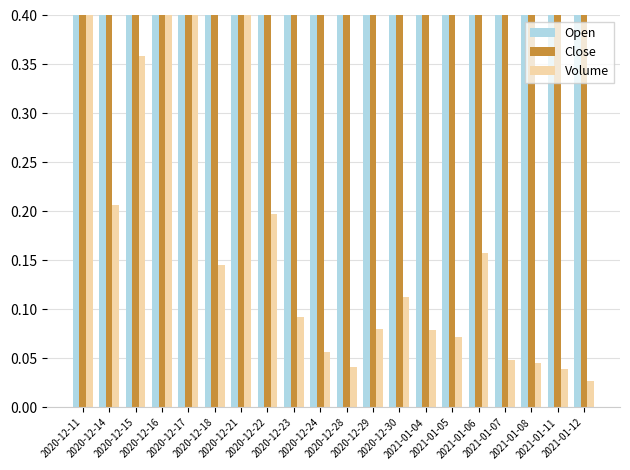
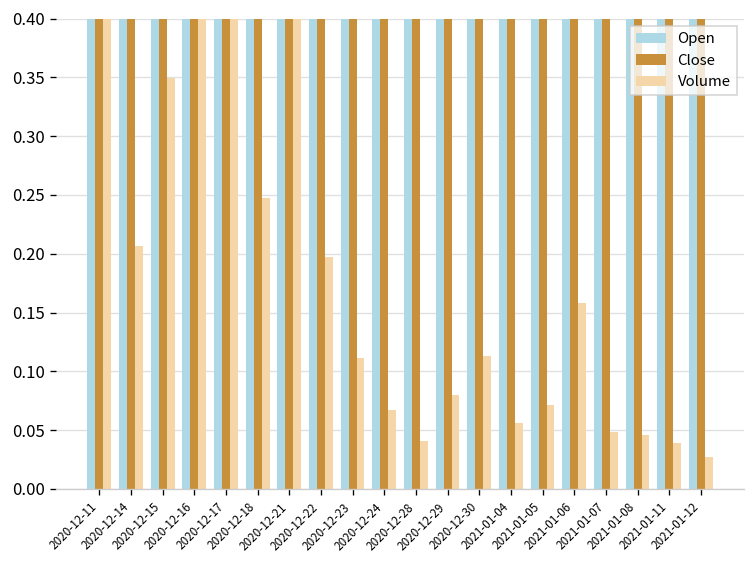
Volume, 2020-12-15: 0.36 -> 0.35
Volume, 2020-12-18: 0.15 -> 0.25
Volume, 2020-12-23: 0.09 -> 0.11
Volume, 2020-12-24: 0.06 -> 0.07
Volume, 2021-01-04: 0.08 -> 0.06
